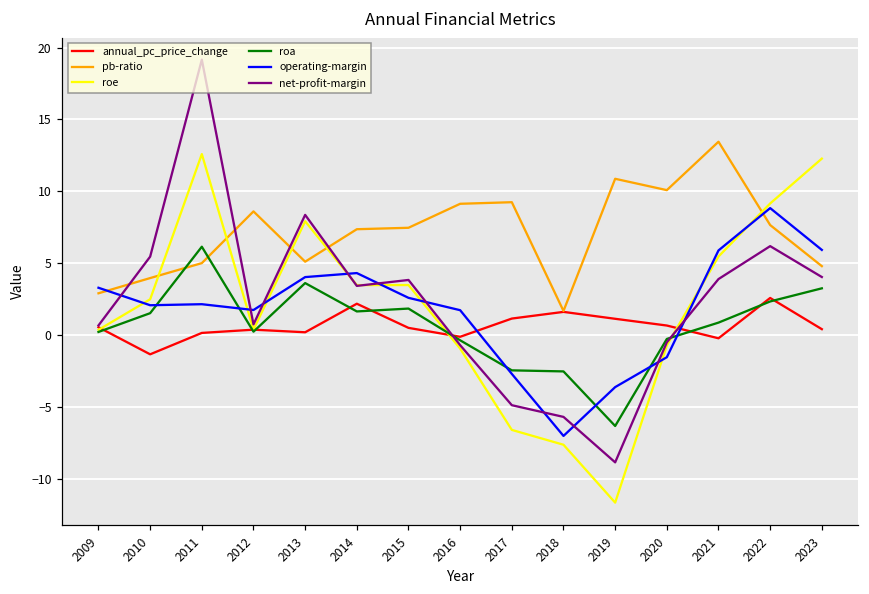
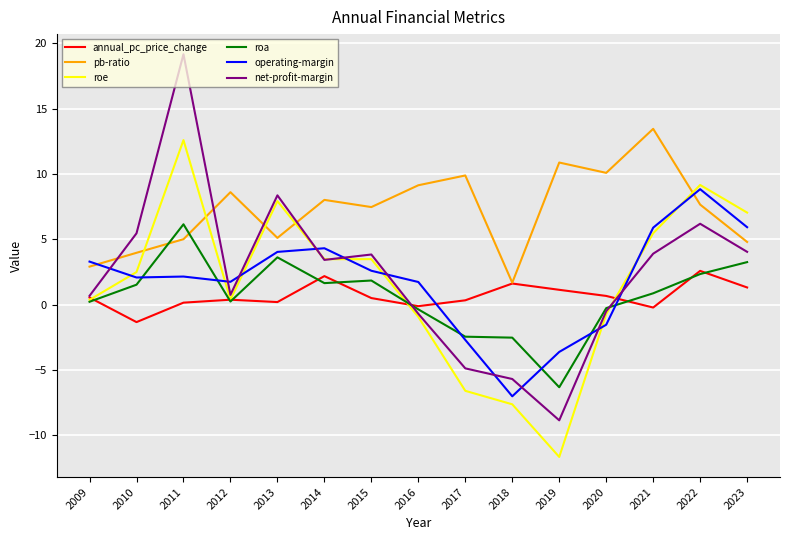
pb-ratio, 2014: 7.4 -> 8.0
annual_pc_price_change, 2017: 1.1 -> 0.3
pb-ratio, 2017: 9.2 -> 9.9
annual_pc_price_change, 2023: 0.4 -> 1.3
roe, 2023: 12.3 -> 7.0
